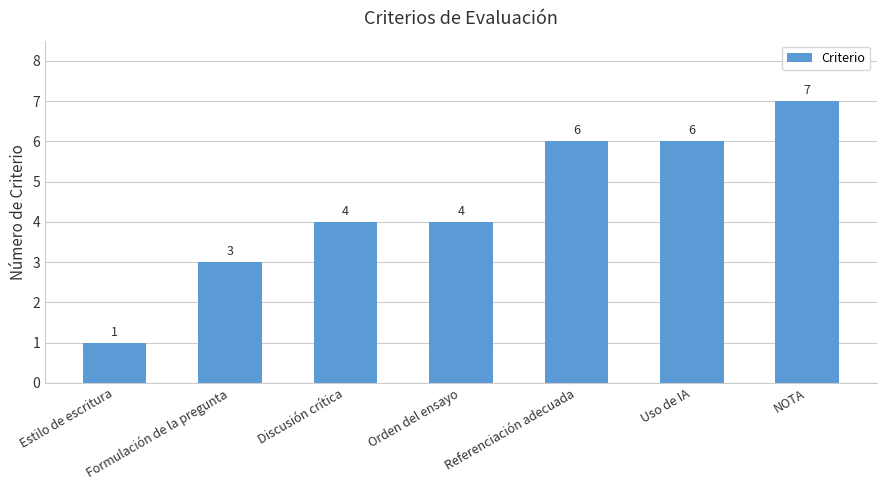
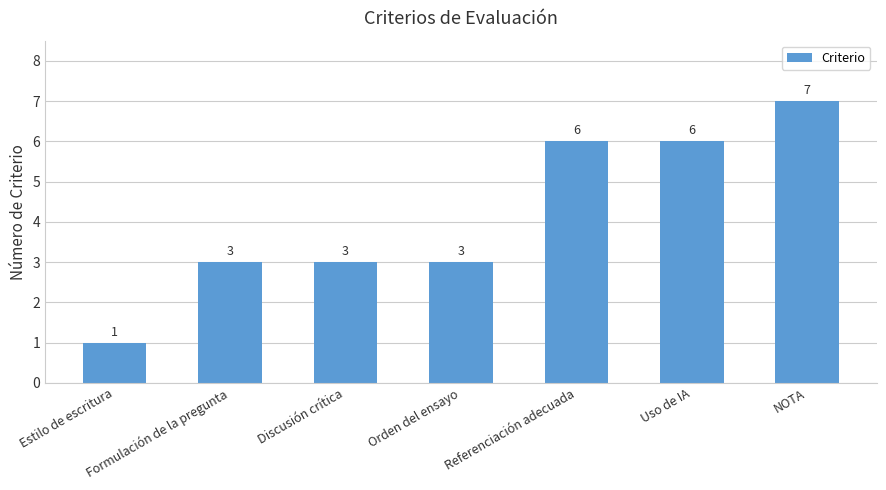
Discusión crítica: 4 -> 3
Orden del ensayo: 4 -> 3
